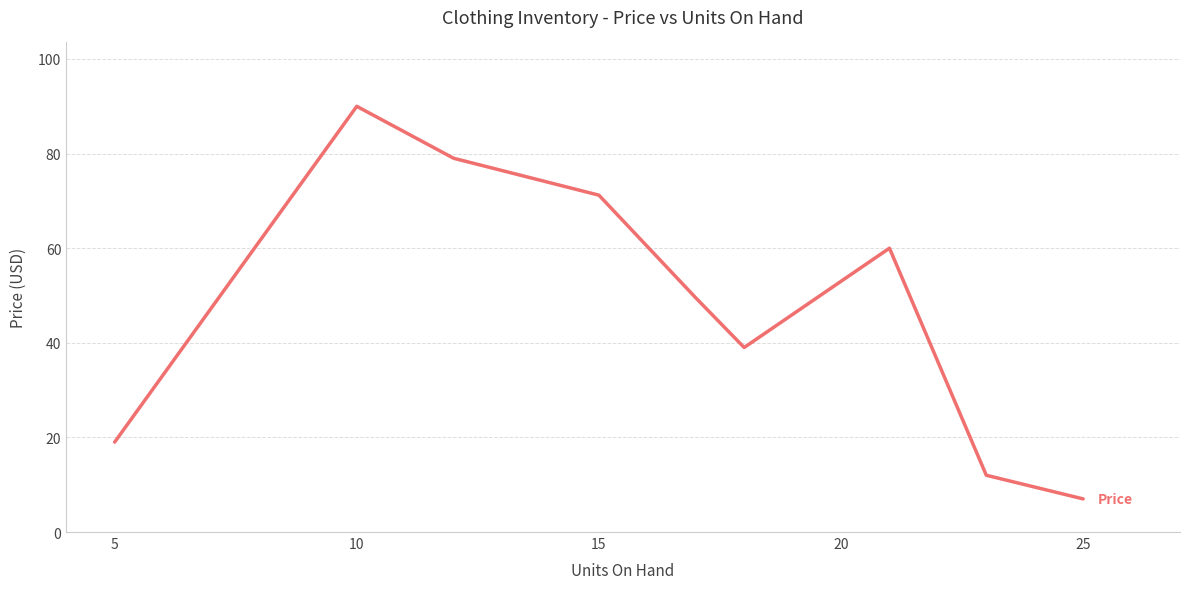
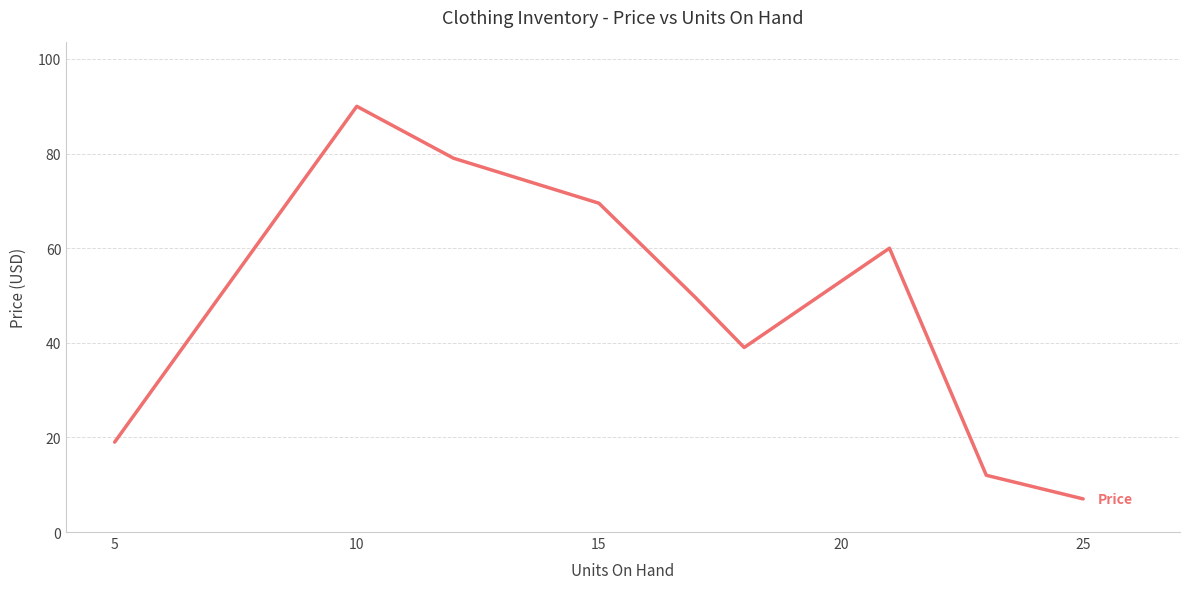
15: 71 -> 70
